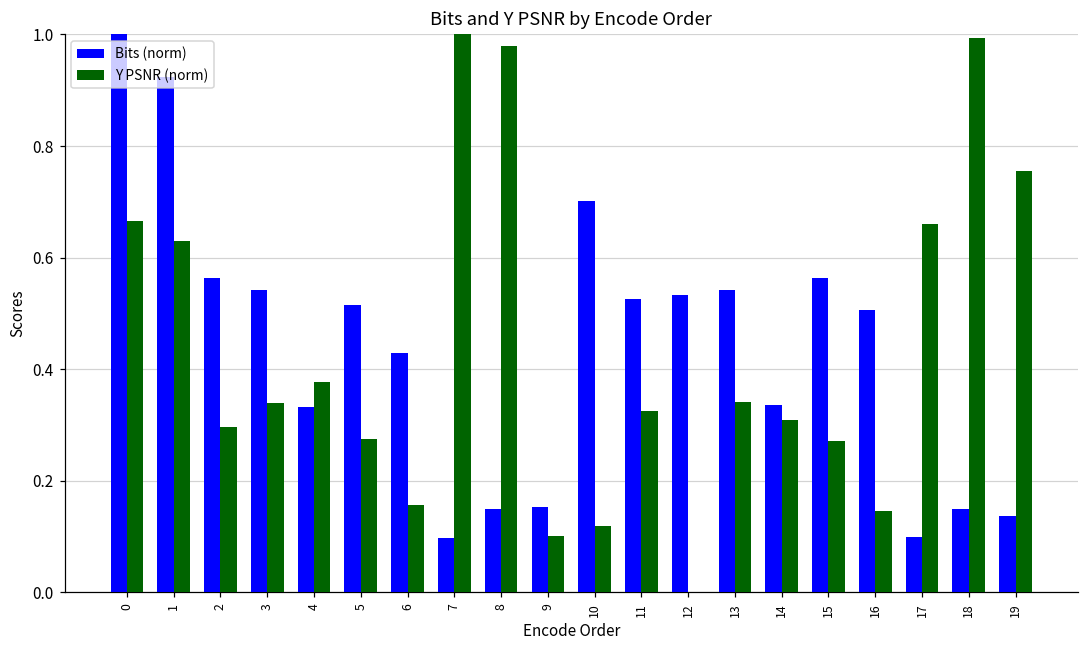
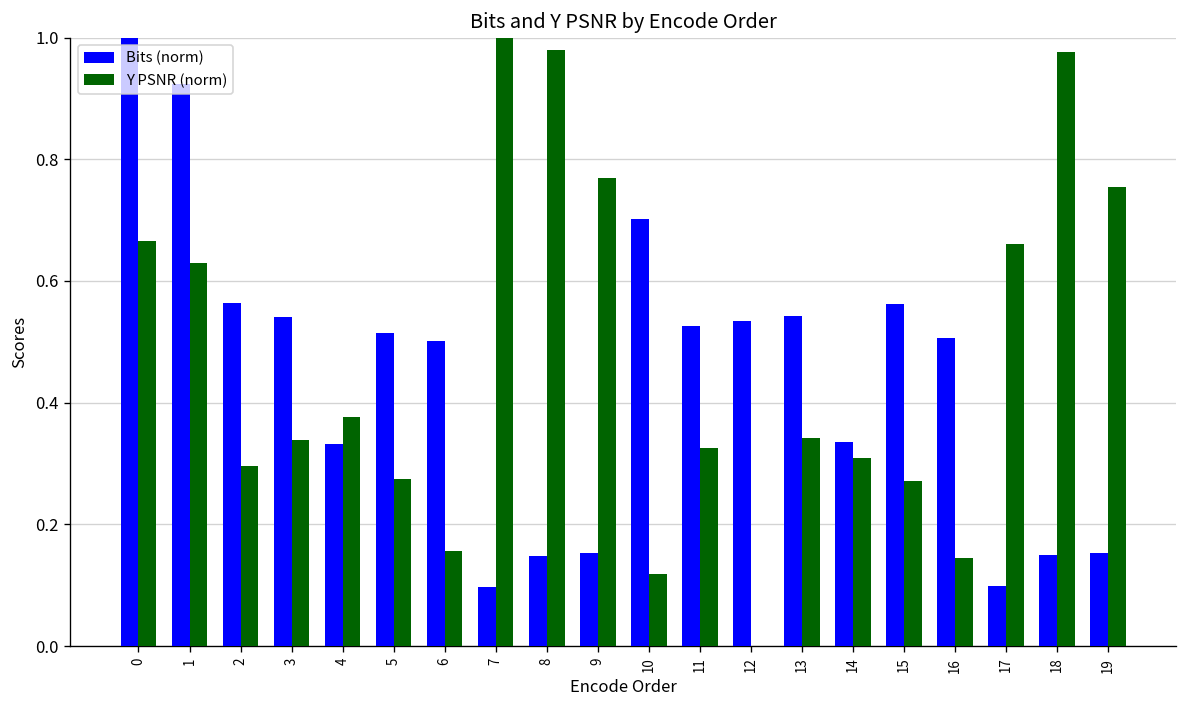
Bits (norm), 6: 0.43 -> 0.50
Y PSNR (norm), 9: 0.10 -> 0.77
Y PSNR (norm), 18: 0.99 -> 0.98
Bits (norm), 19: 0.14 -> 0.15
